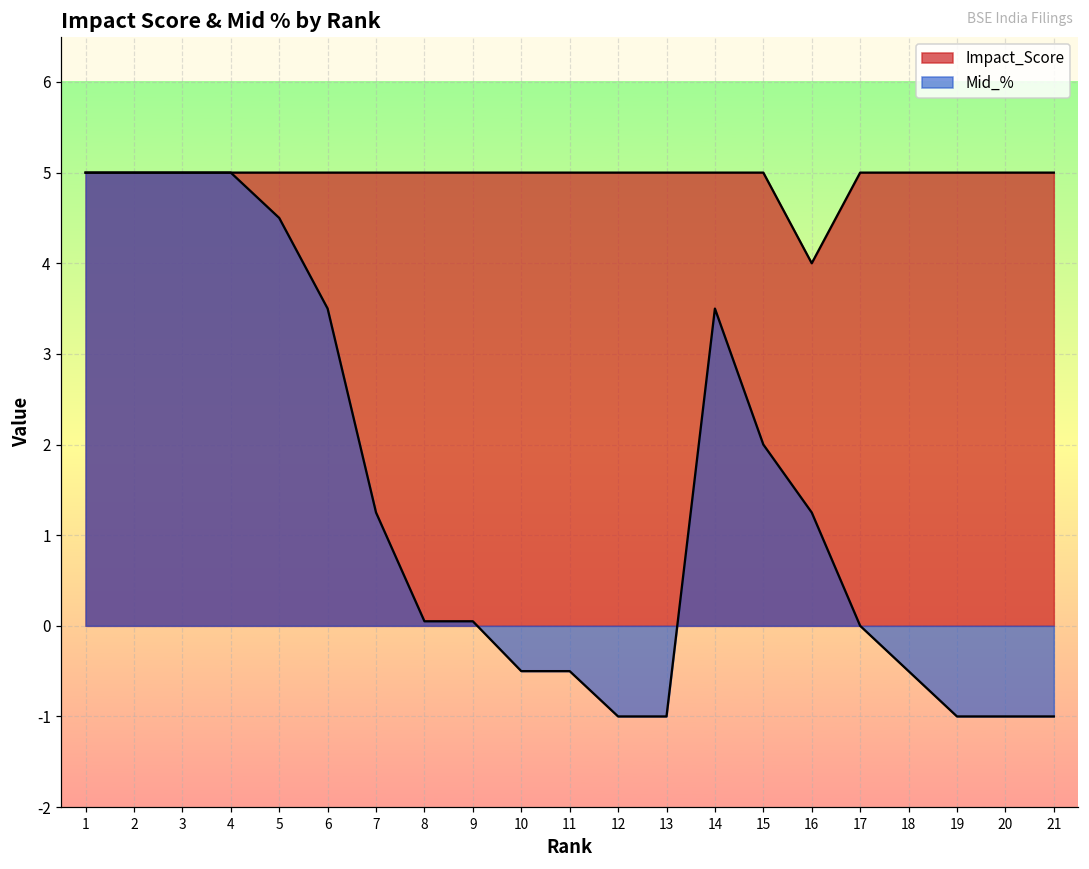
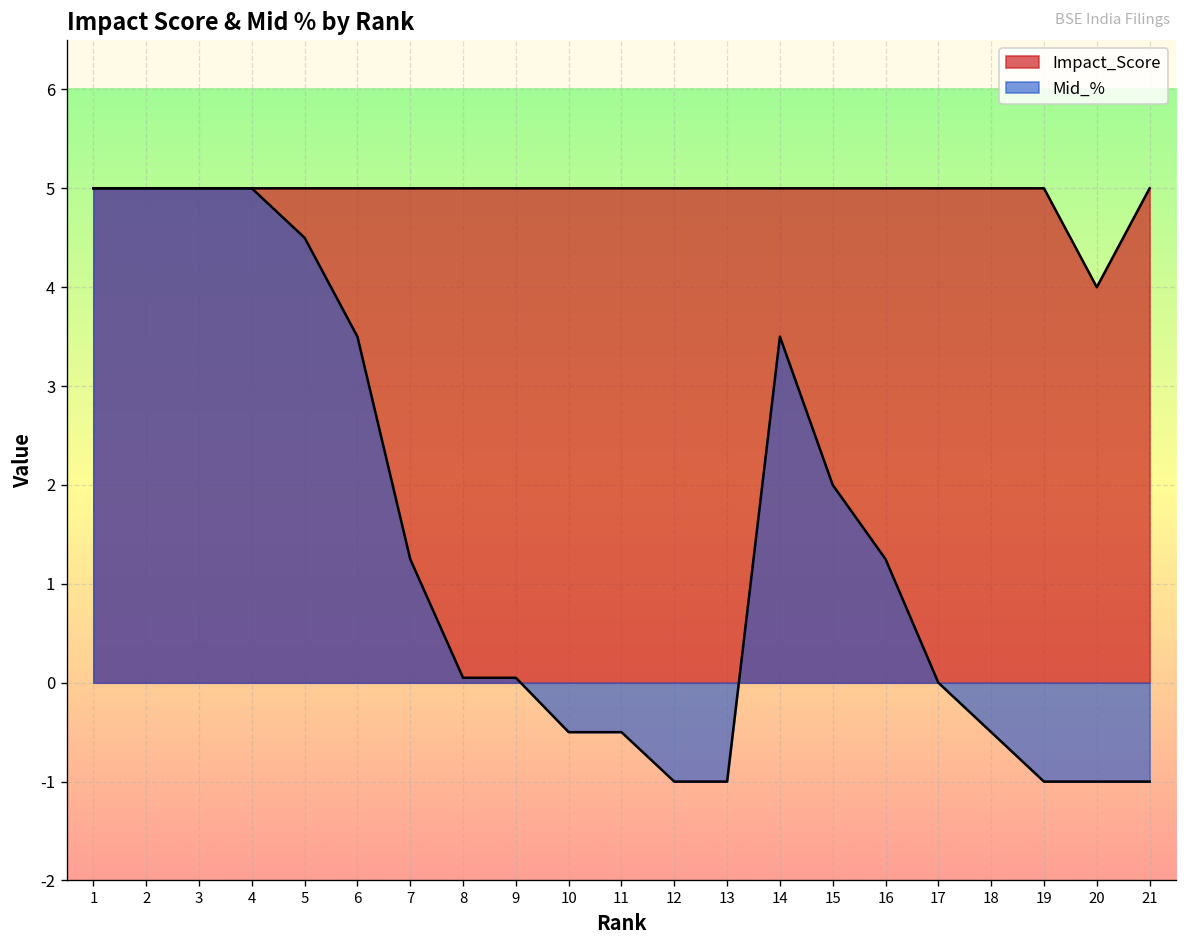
Impact_Score, 16: 4 -> 5
Impact_Score, 20: 5 -> 4
